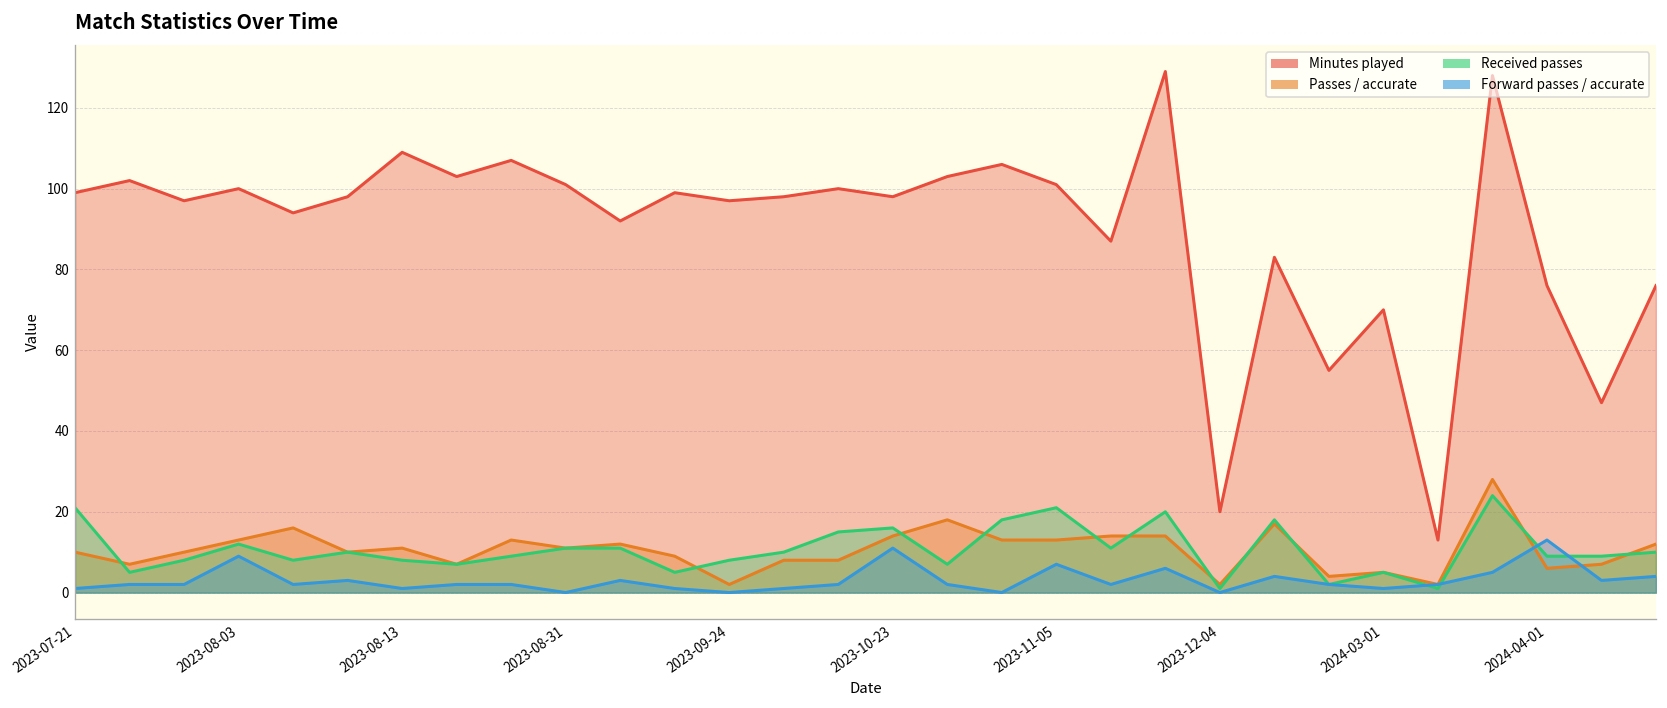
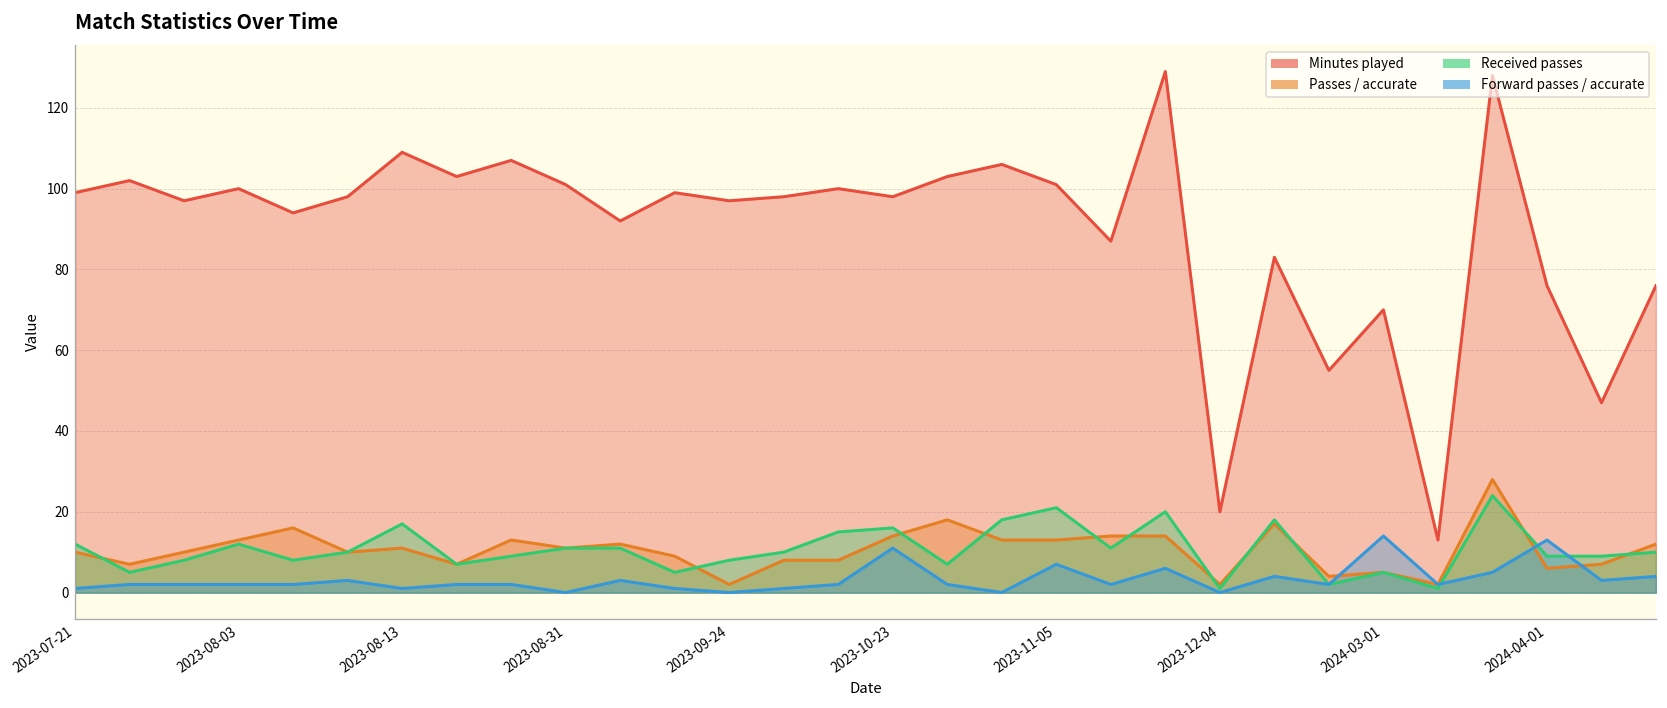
Received passes, 2023-07-21: 21 -> 12
Forward passes / accurate, 2023-08-03: 9 -> 2
Received passes, 2023-08-13: 8 -> 17
Forward passes / accurate, 2024-03-01: 1 -> 14
